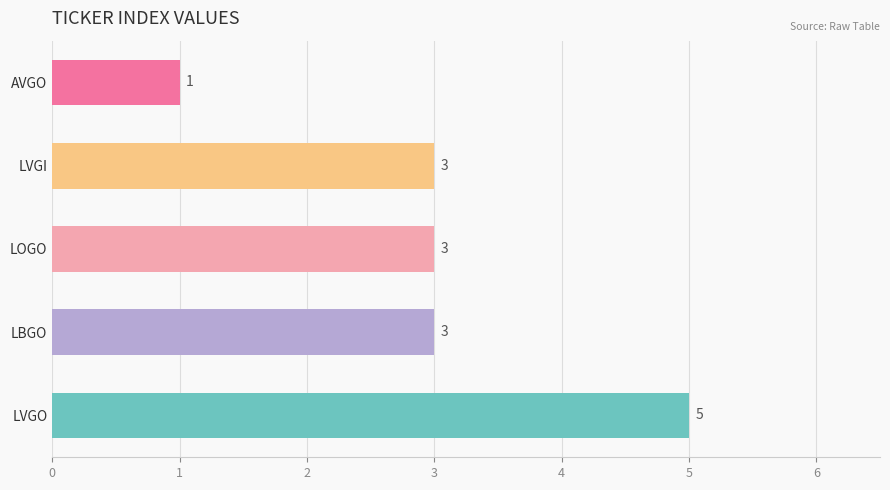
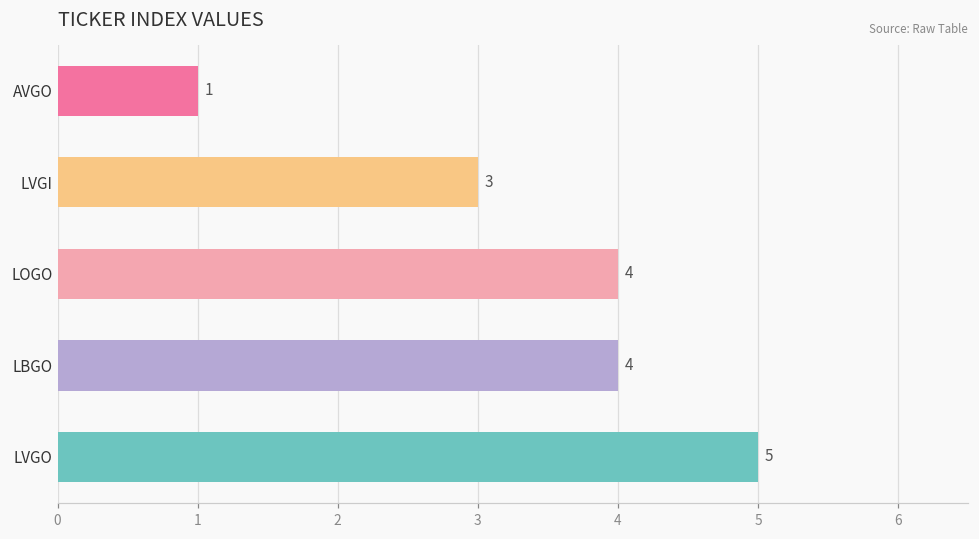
LOGO: 3 -> 4
LBGO: 3 -> 4
